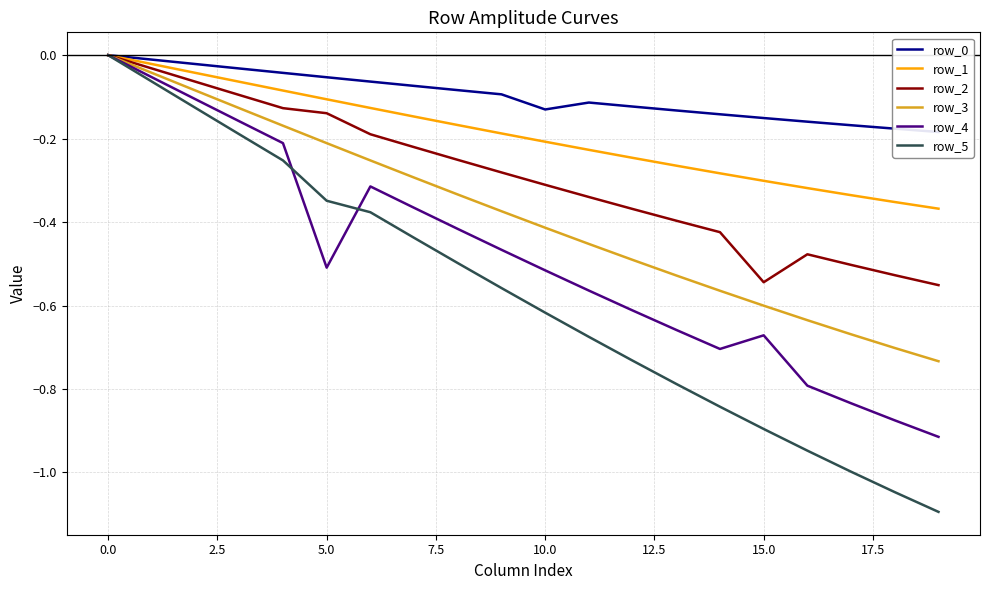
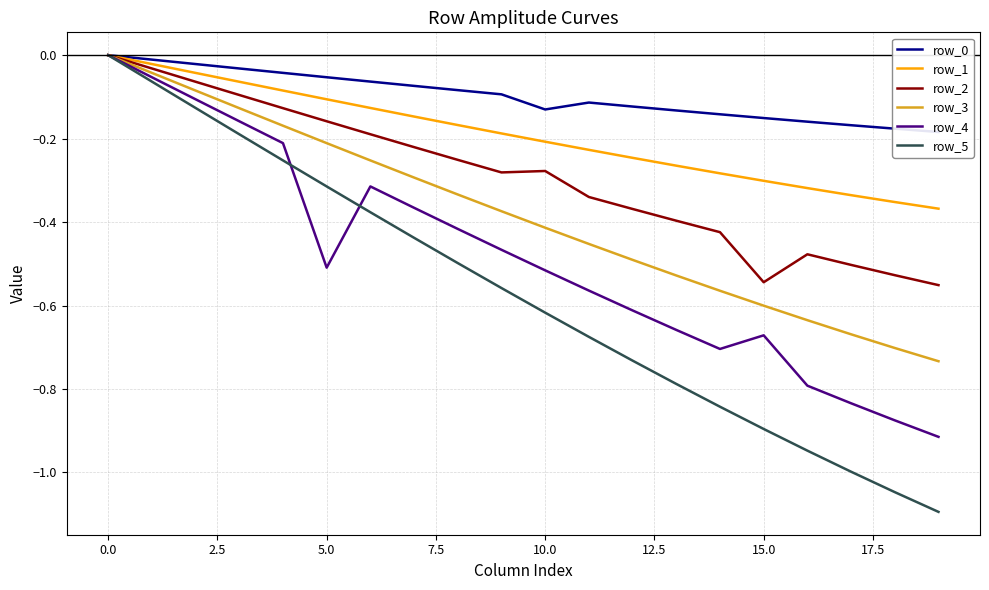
row_2, 5.0: -0.14 -> -0.16
row_5, 5.0: -0.35 -> -0.31
row_2, 10.0: -0.31 -> -0.28
